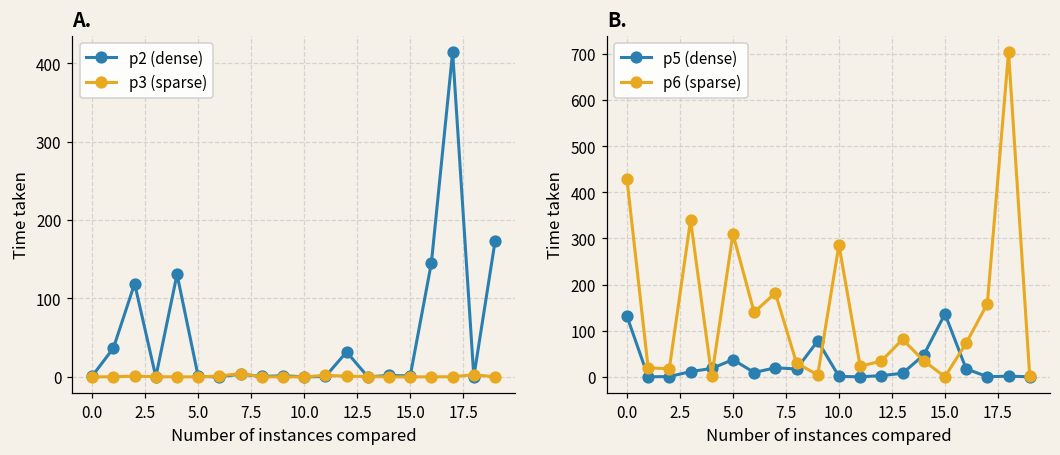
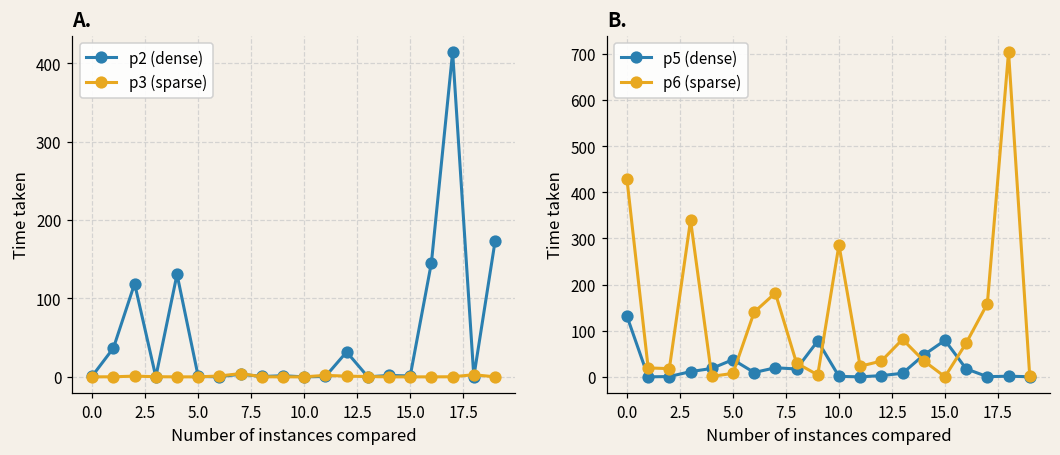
B., p6 (sparse), 5.0: 310 -> 10
B., p5 (dense), 15.0: 140 -> 80
